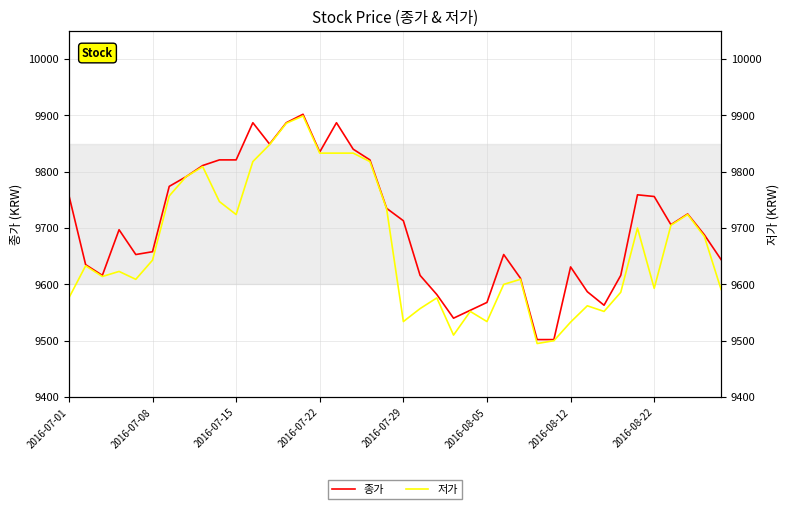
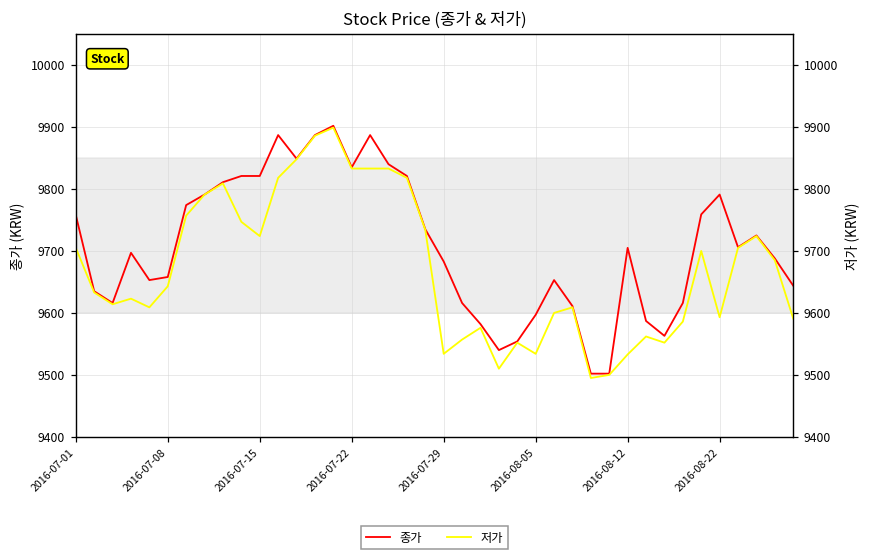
종가, 2016-07-29: 9710 -> 9680
종가, 2016-08-05: 9570 -> 9600
종가, 2016-08-12: 9630 -> 9710
종가, 2016-08-22: 9760 -> 9790
저가, 2016-07-01: 9580 -> 9710
